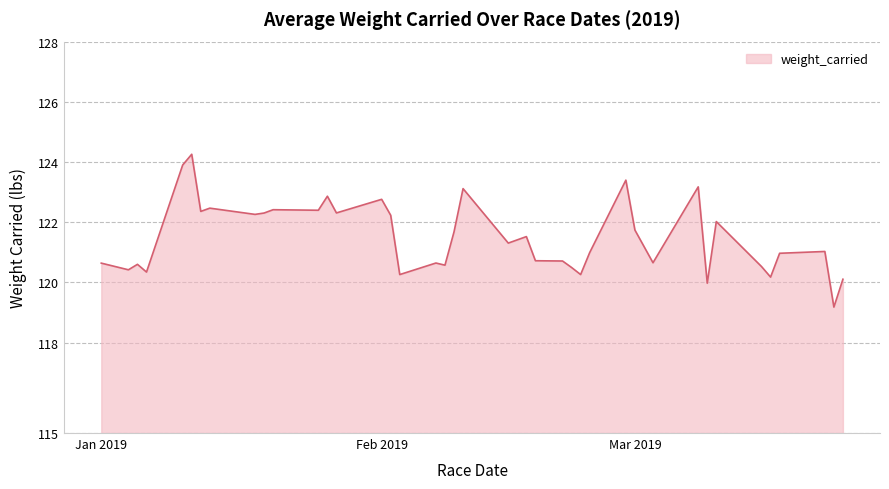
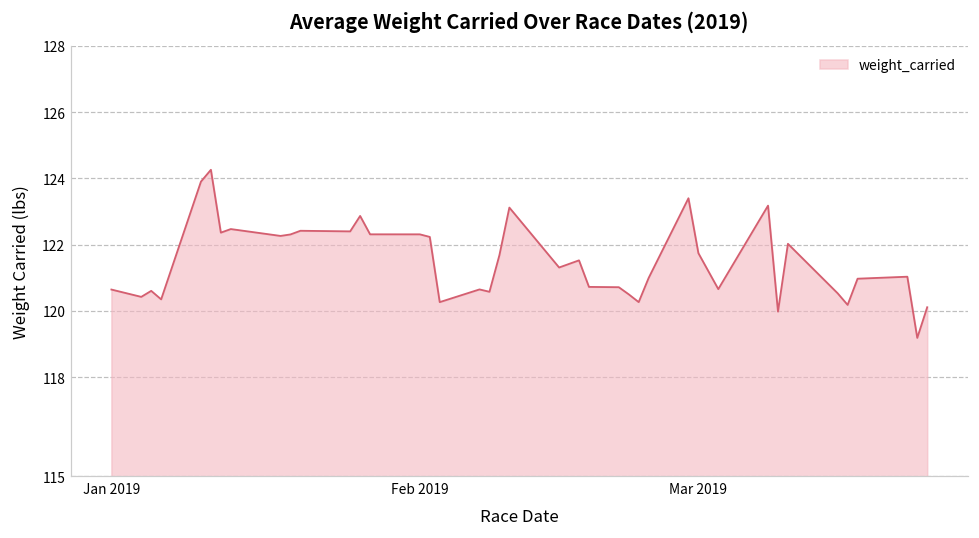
Feb 2019: 122.8 -> 122.3
